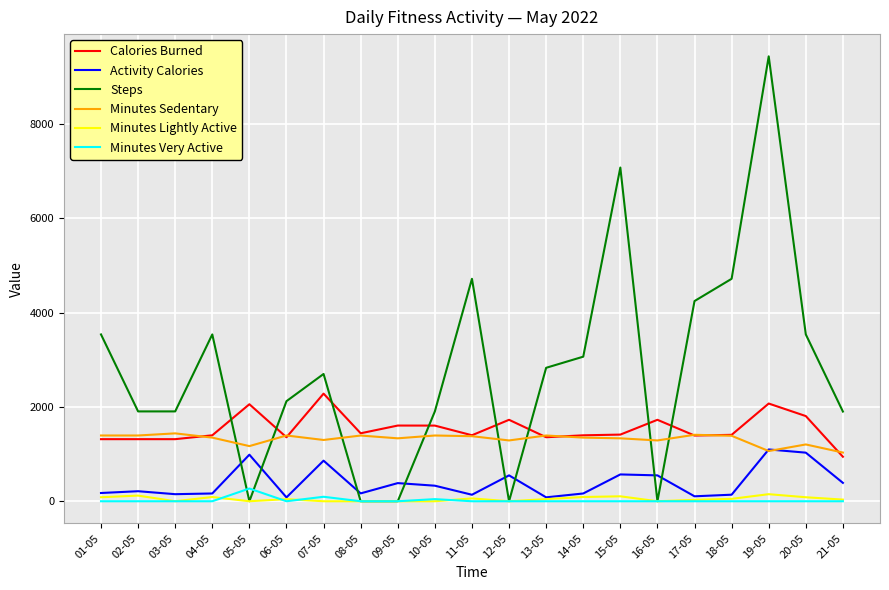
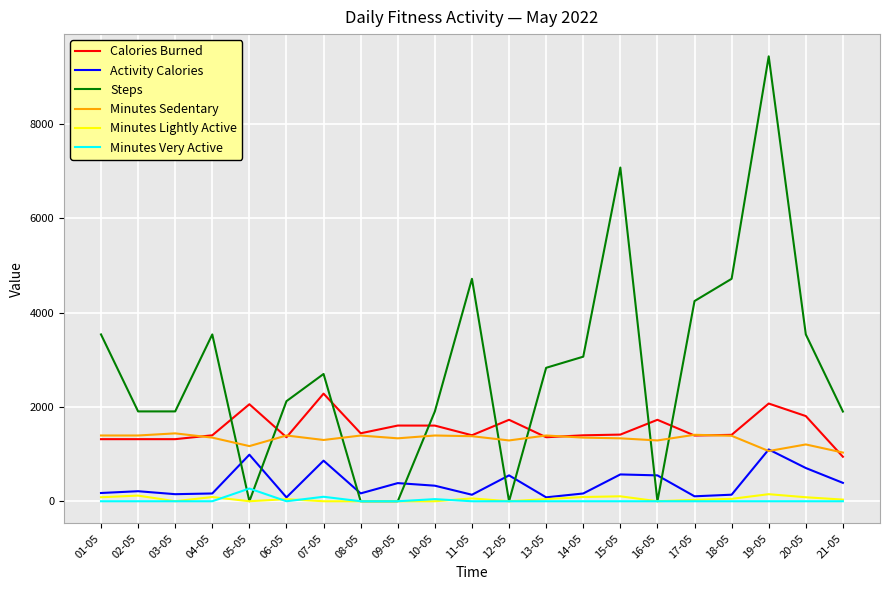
Activity Calories, 20-05: 1000 -> 700
